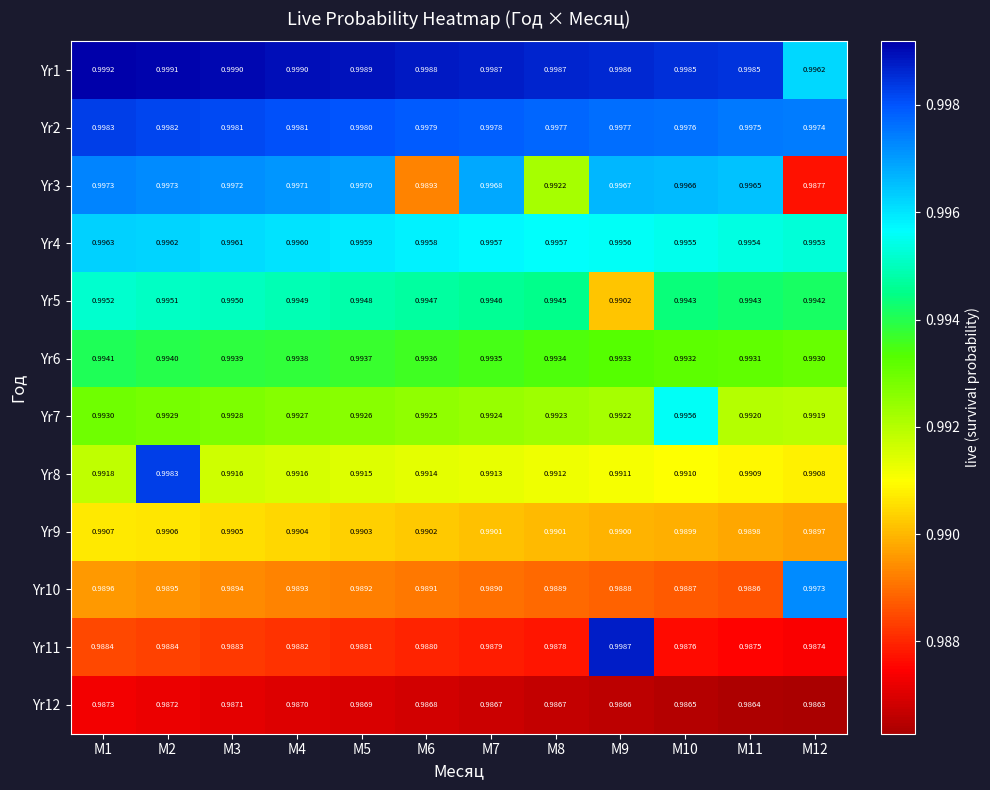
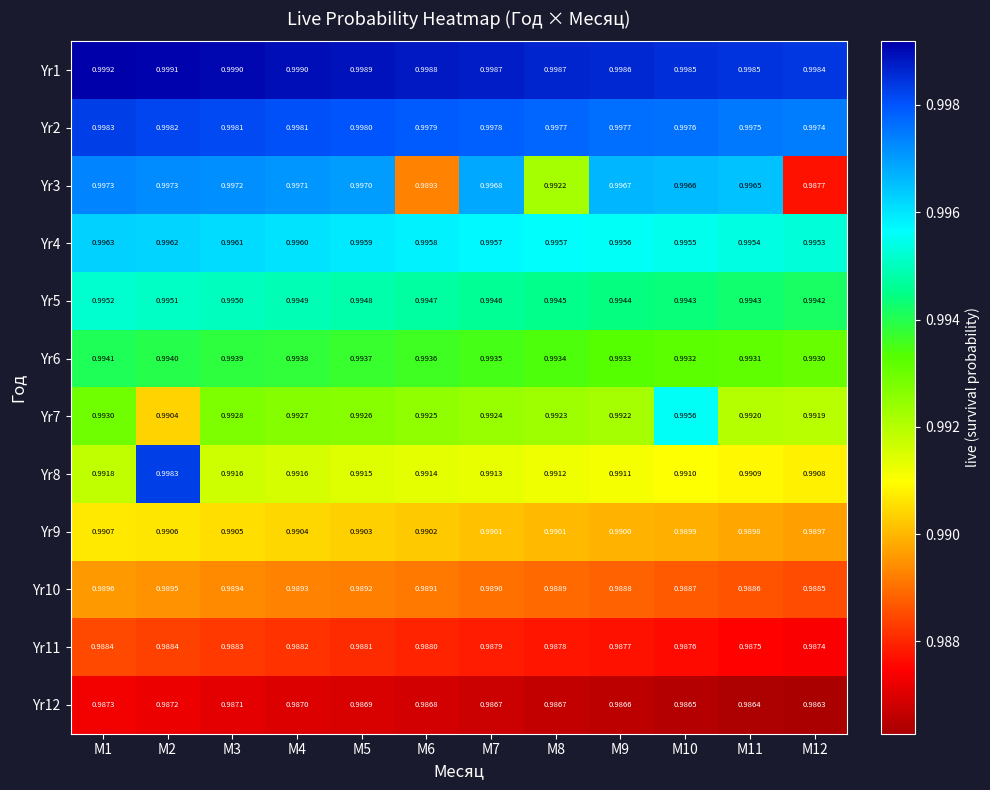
Yr1, M12: 0.9962 -> 0.9984
Yr5, M9: 0.9902 -> 0.9944
Yr7, M2: 0.9929 -> 0.9904
Yr10, M12: 0.9973 -> 0.9885
Yr11, M9: 0.9987 -> 0.9877
